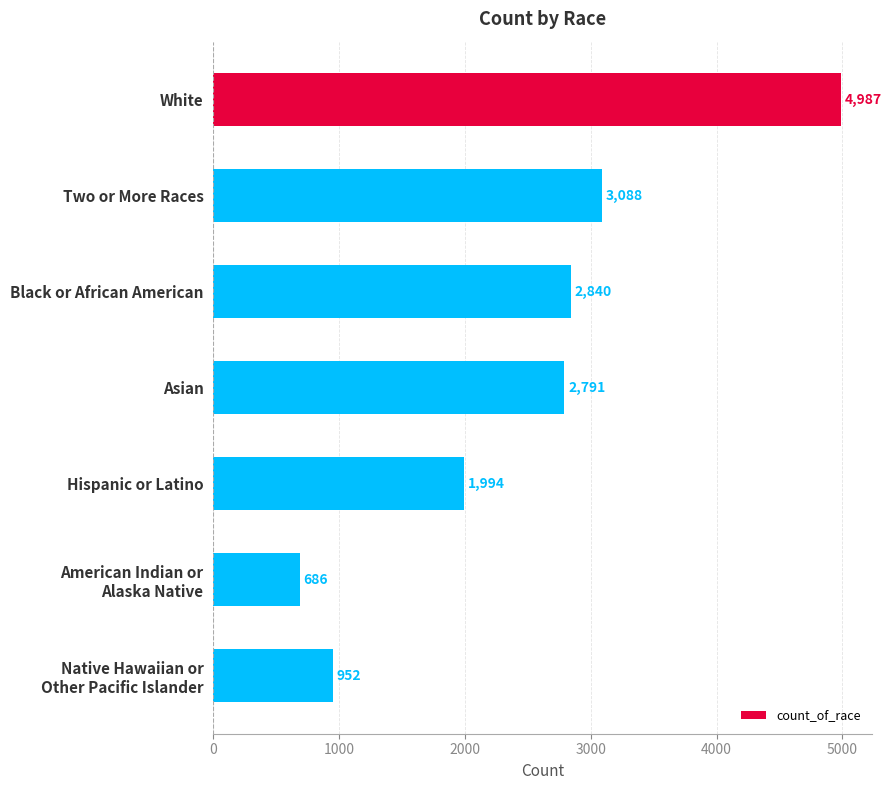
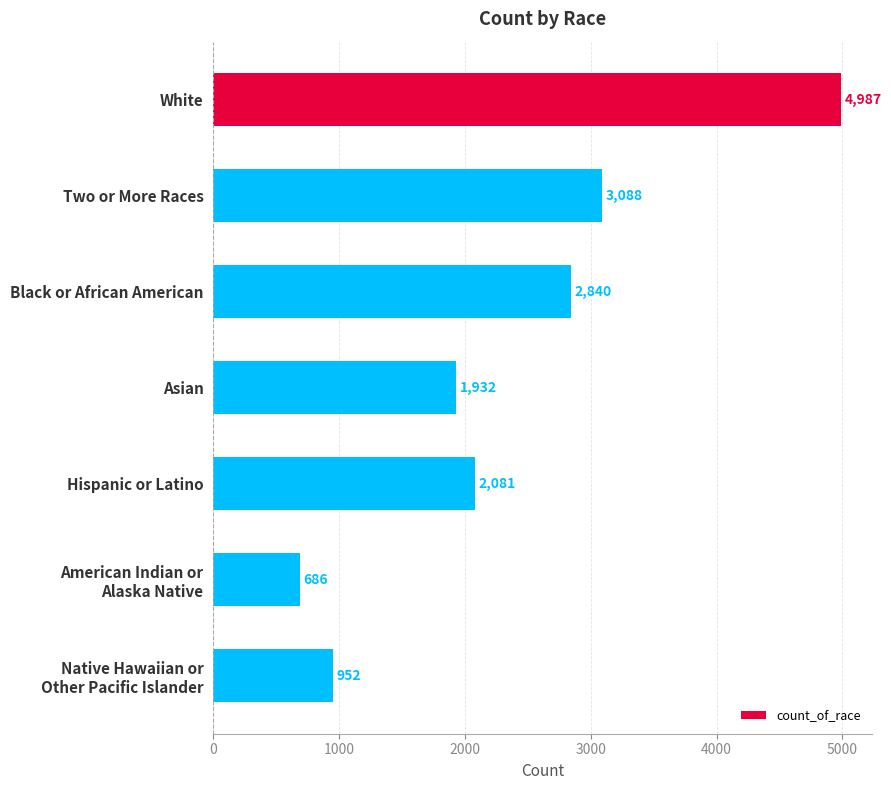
Asian: 2,791 -> 1,932
Hispanic or Latino: 1,994 -> 2,081
